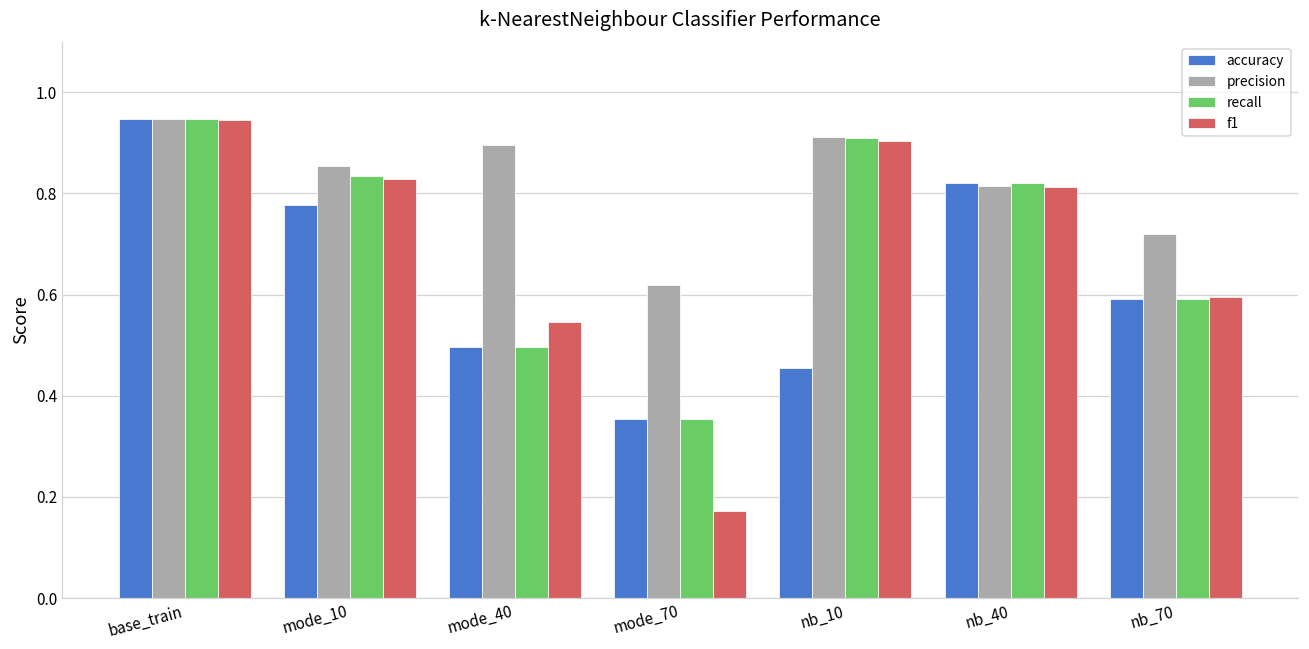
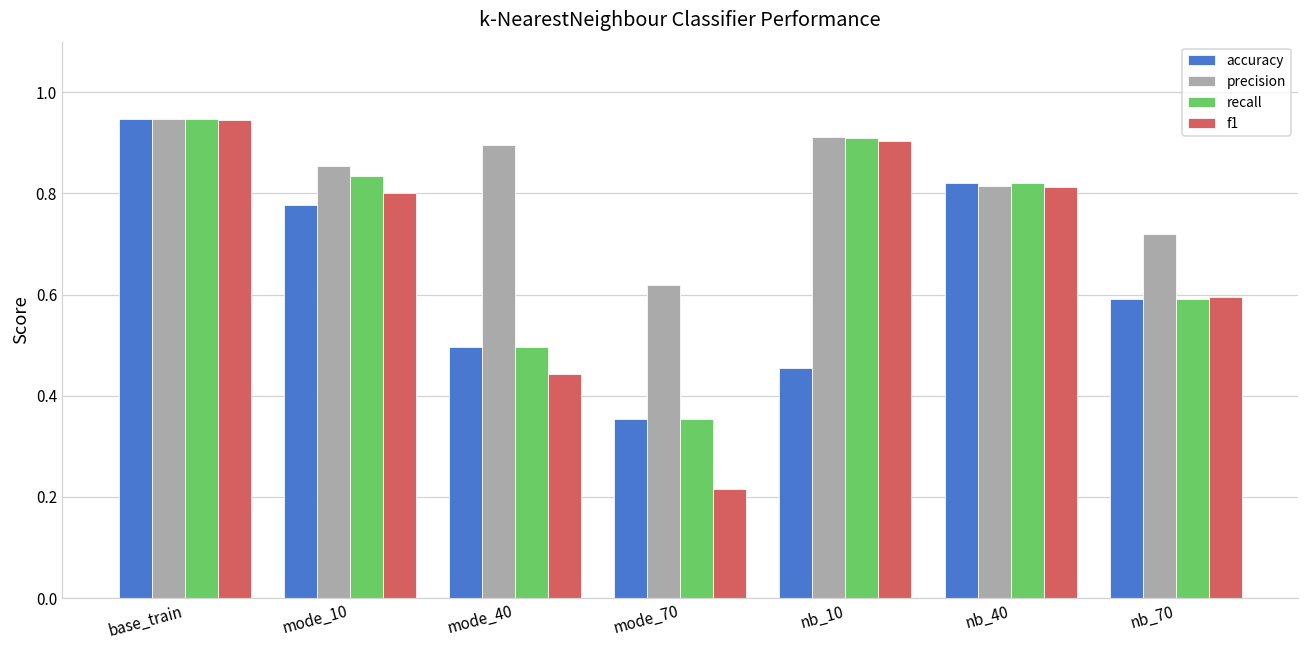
f1, mode_10: 0.83 -> 0.80
f1, mode_40: 0.55 -> 0.44
f1, mode_70: 0.17 -> 0.22
